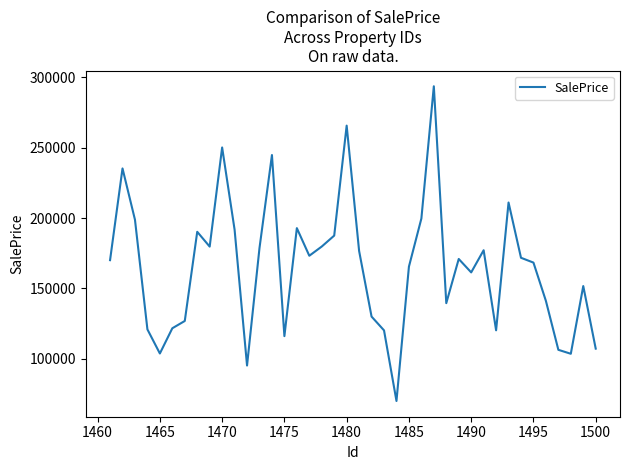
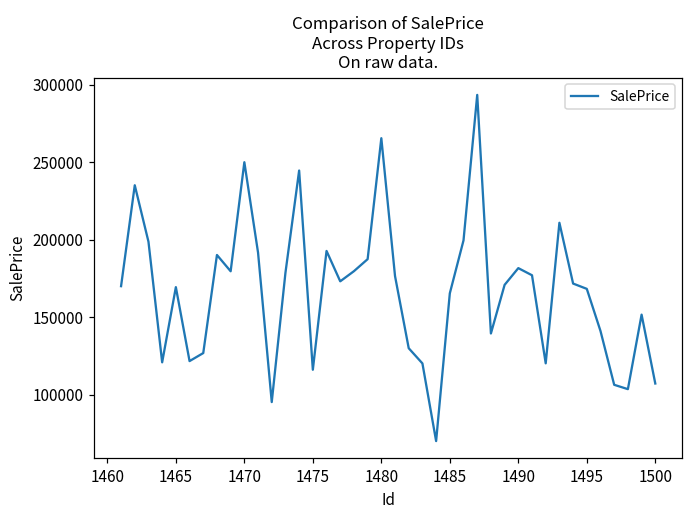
1465: 104000 -> 169000
1490: 161000 -> 182000
